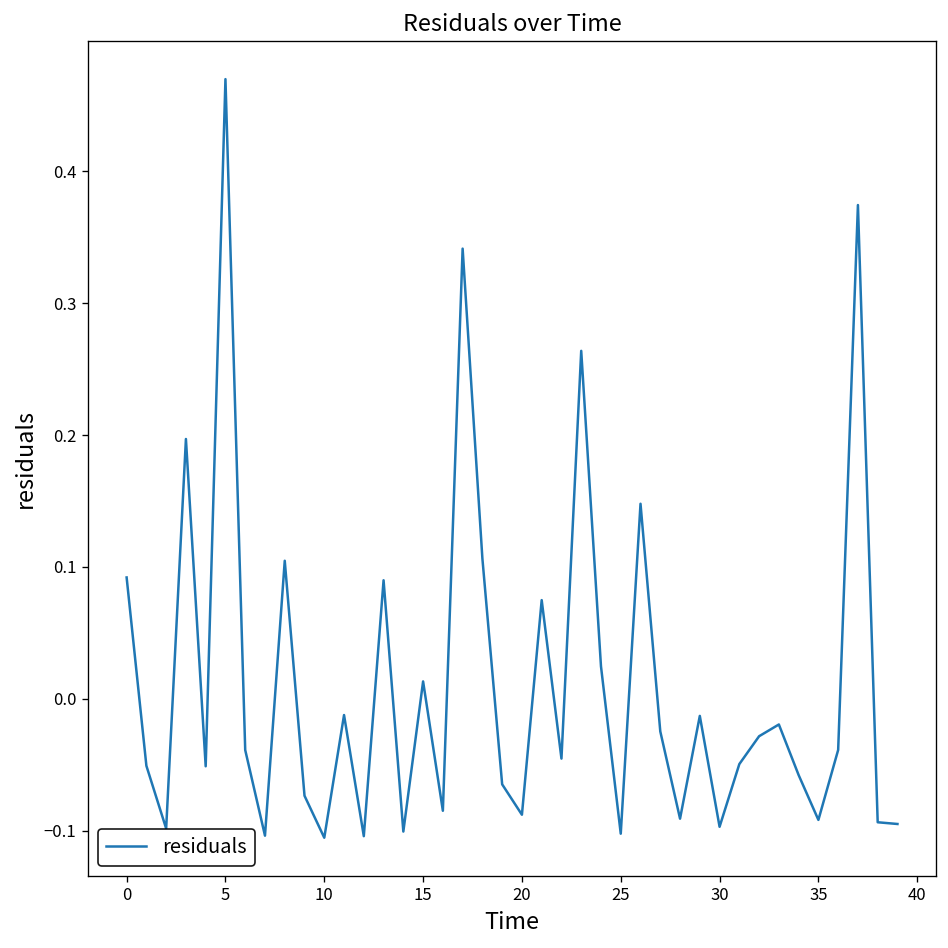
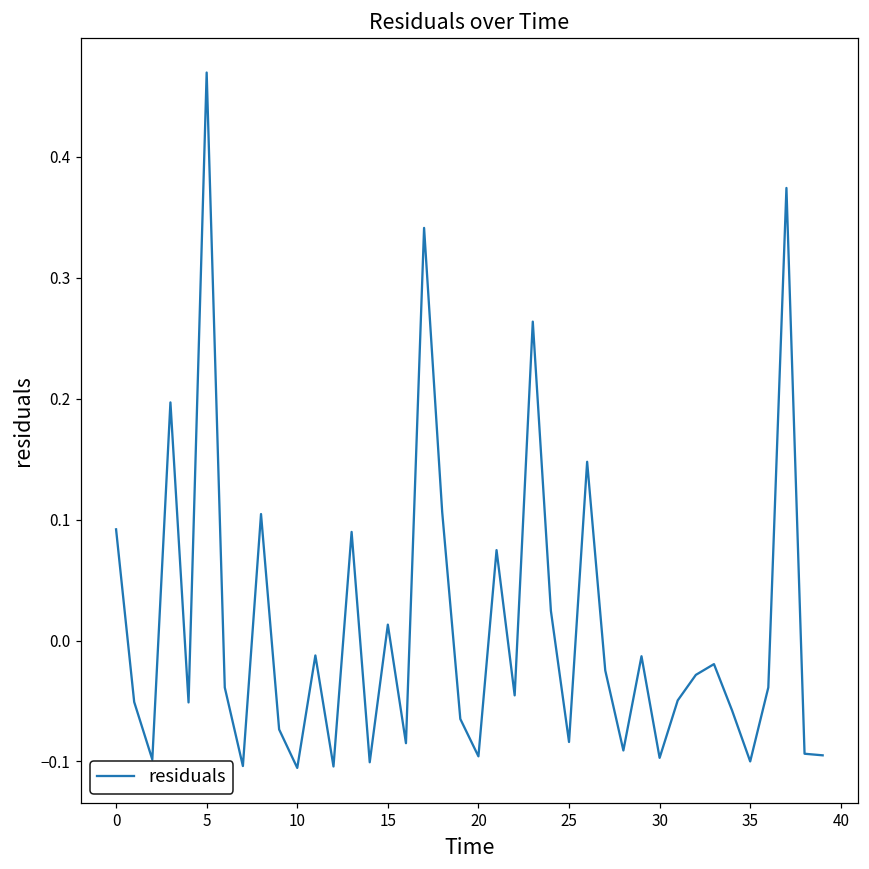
20: -0.088 -> -0.096
25: -0.102 -> -0.084
35: -0.092 -> -0.100
